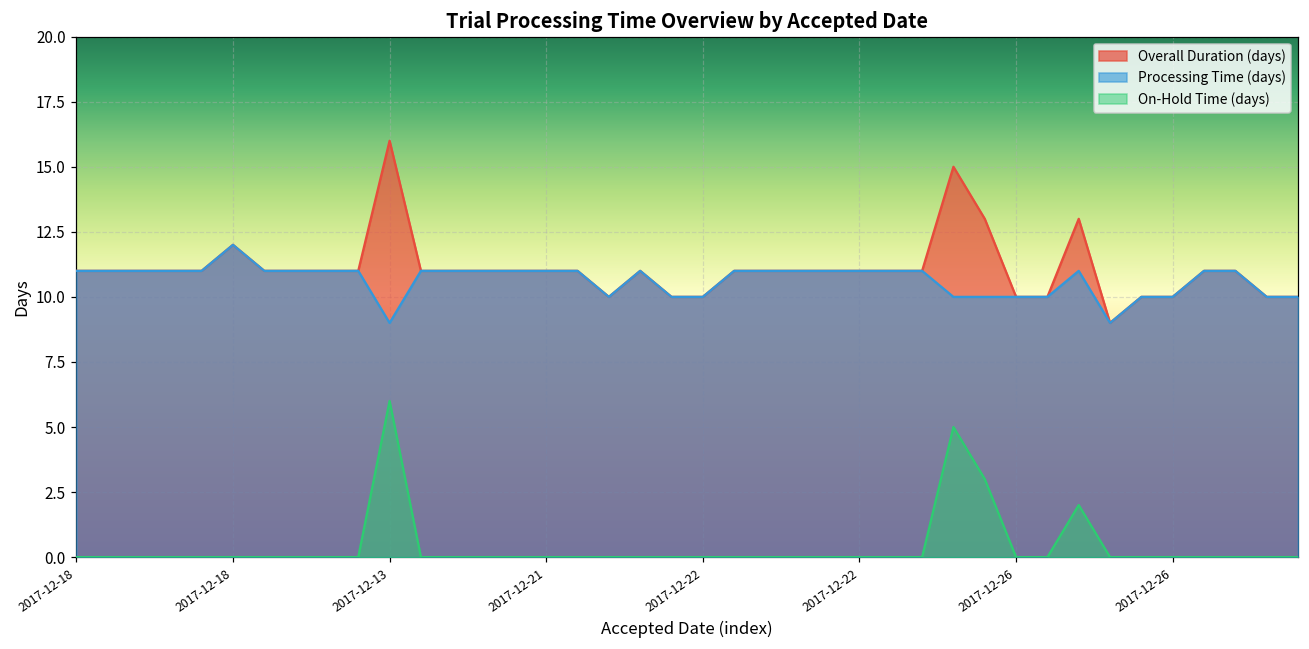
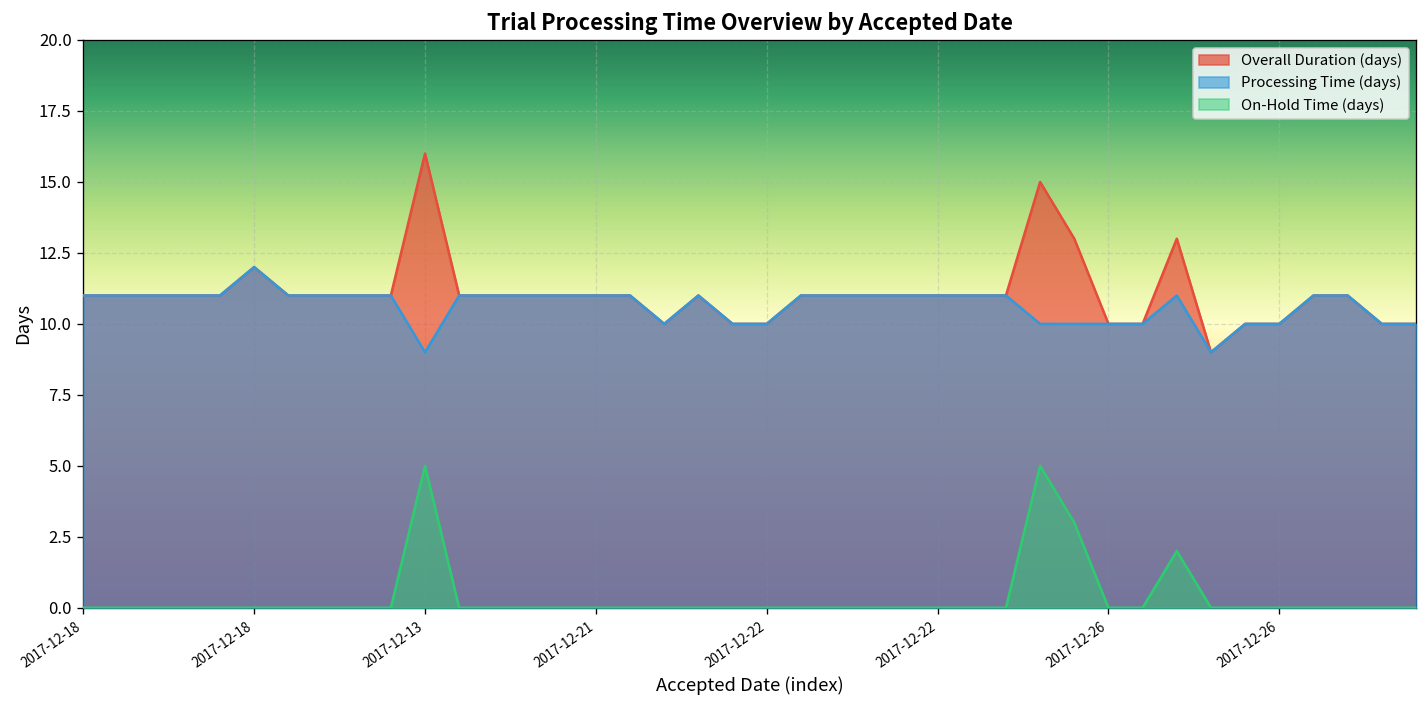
On-Hold Time (days), 2017-12-13: 6 -> 5
